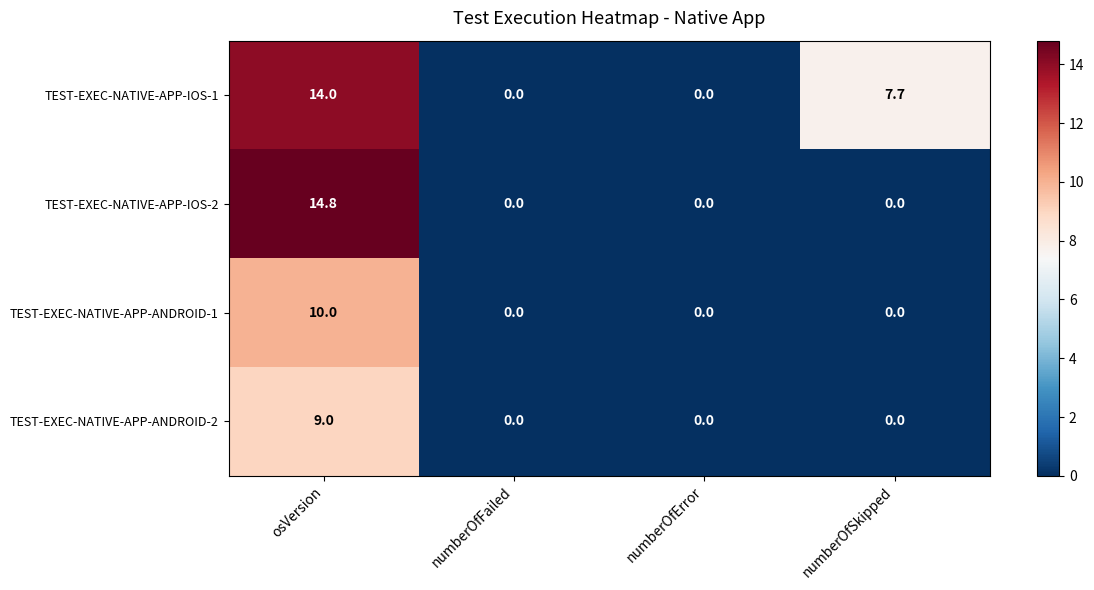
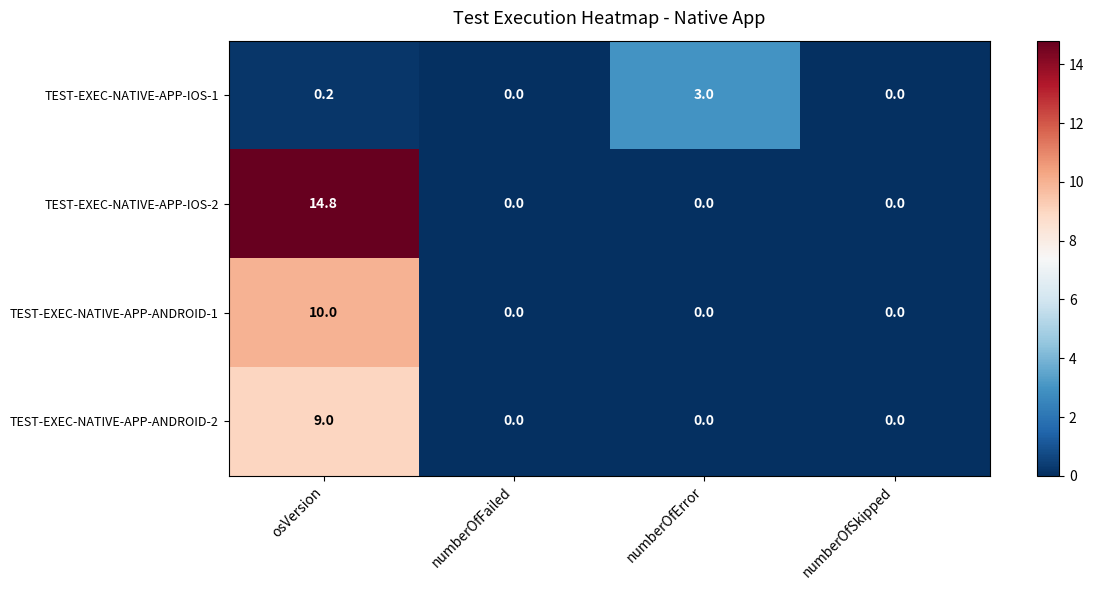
TEST-EXEC-NATIVE-APP-IOS-1, osVersion: 14.0 -> 0.2
TEST-EXEC-NATIVE-APP-IOS-1, numberOfError: 0.0 -> 3.0
TEST-EXEC-NATIVE-APP-IOS-1, numberOfSkipped: 7.7 -> 0.0
